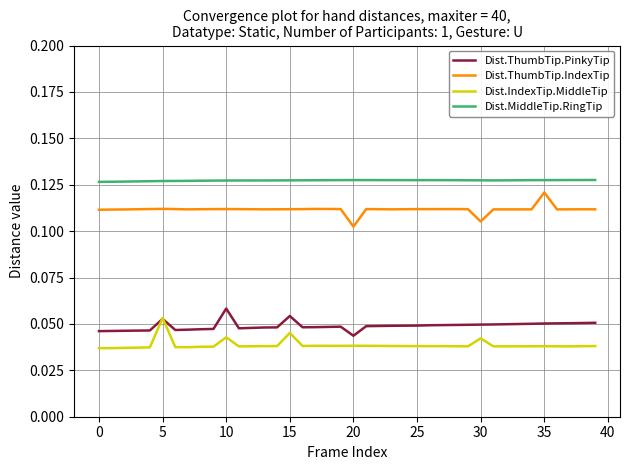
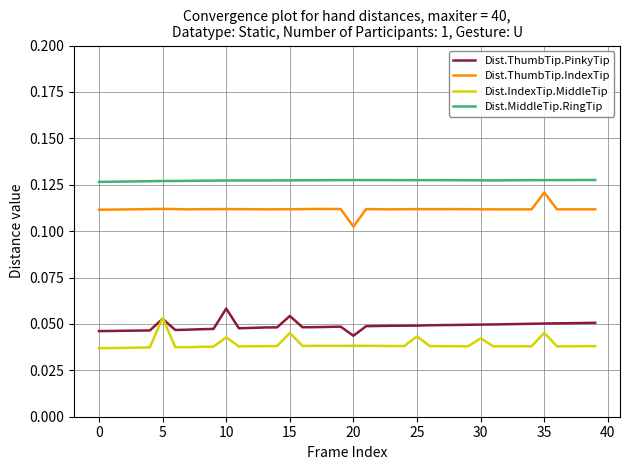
Dist.IndexTip.MiddleTip, 25: 0.038 -> 0.043
Dist.ThumbTip.IndexTip, 30: 0.105 -> 0.112
Dist.IndexTip.MiddleTip, 35: 0.038 -> 0.045
